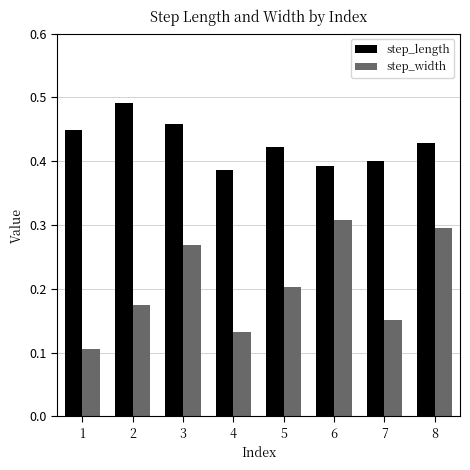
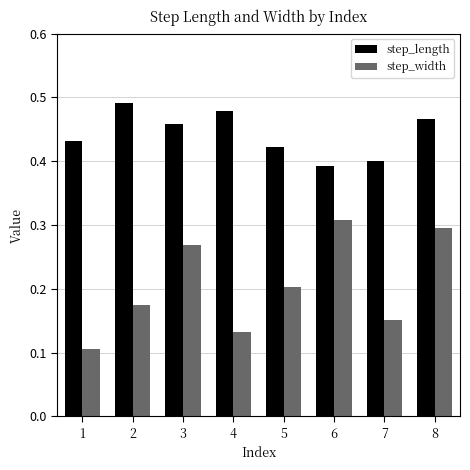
step_length, 1: 0.45 -> 0.43
step_length, 4: 0.39 -> 0.48
step_length, 8: 0.43 -> 0.47
